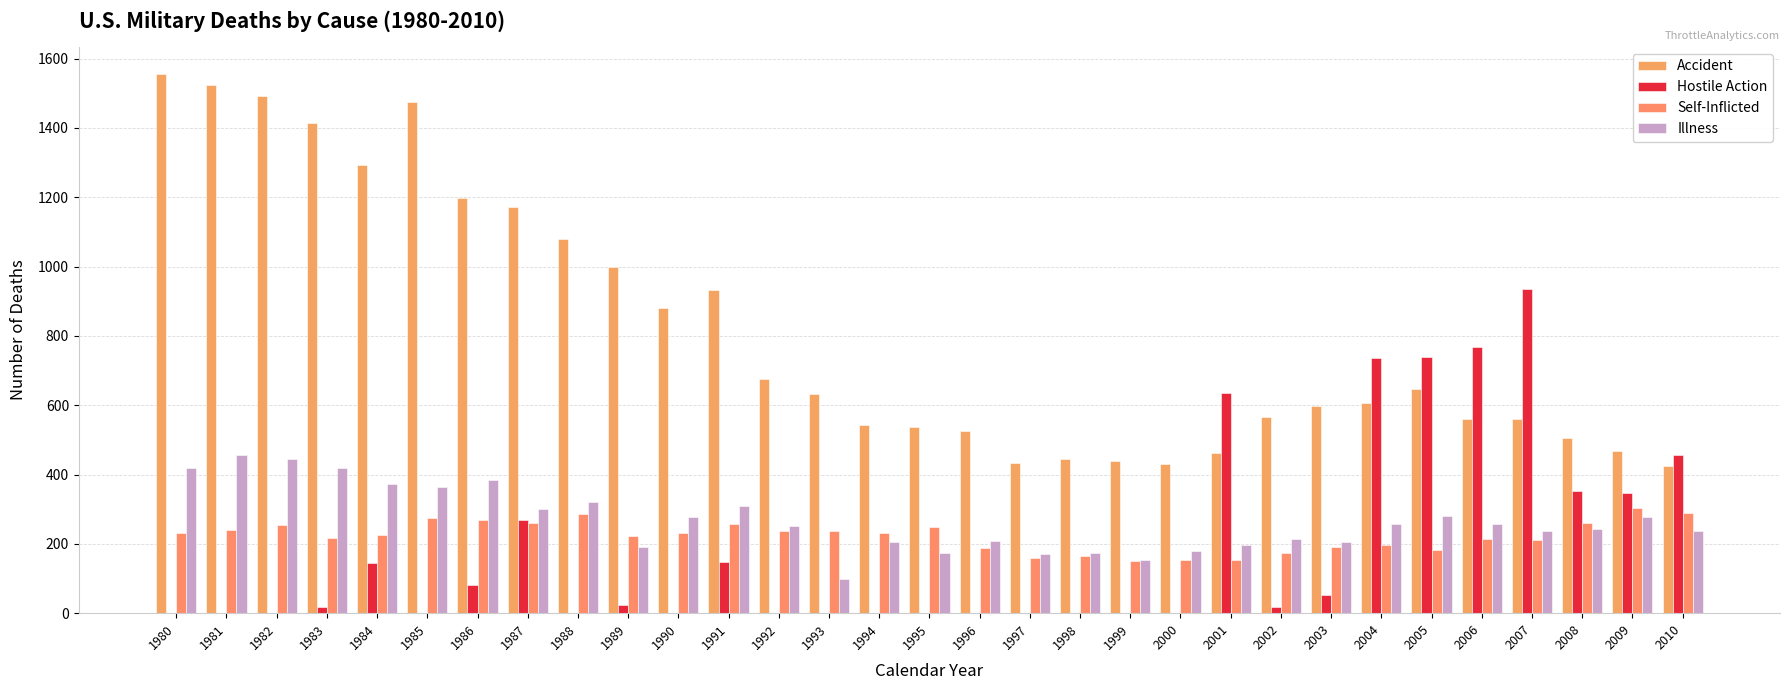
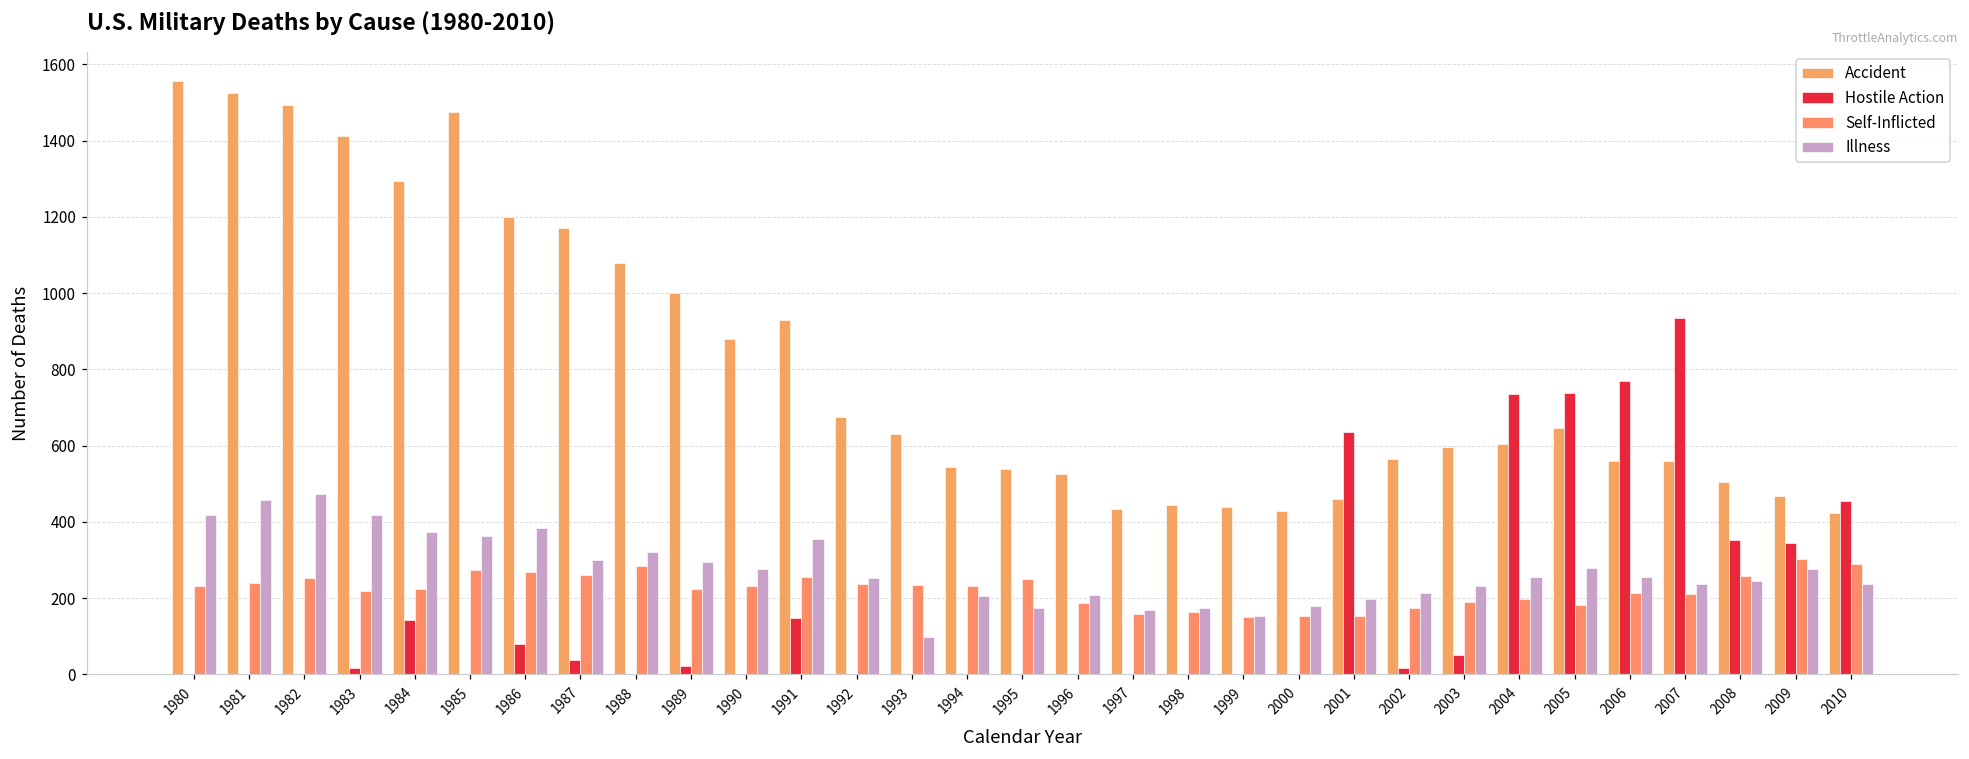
Illness, 1982: 450 -> 470
Hostile Action, 1987: 270 -> 40
Illness, 1989: 190 -> 290
Illness, 1991: 310 -> 360
Illness, 2003: 210 -> 230
